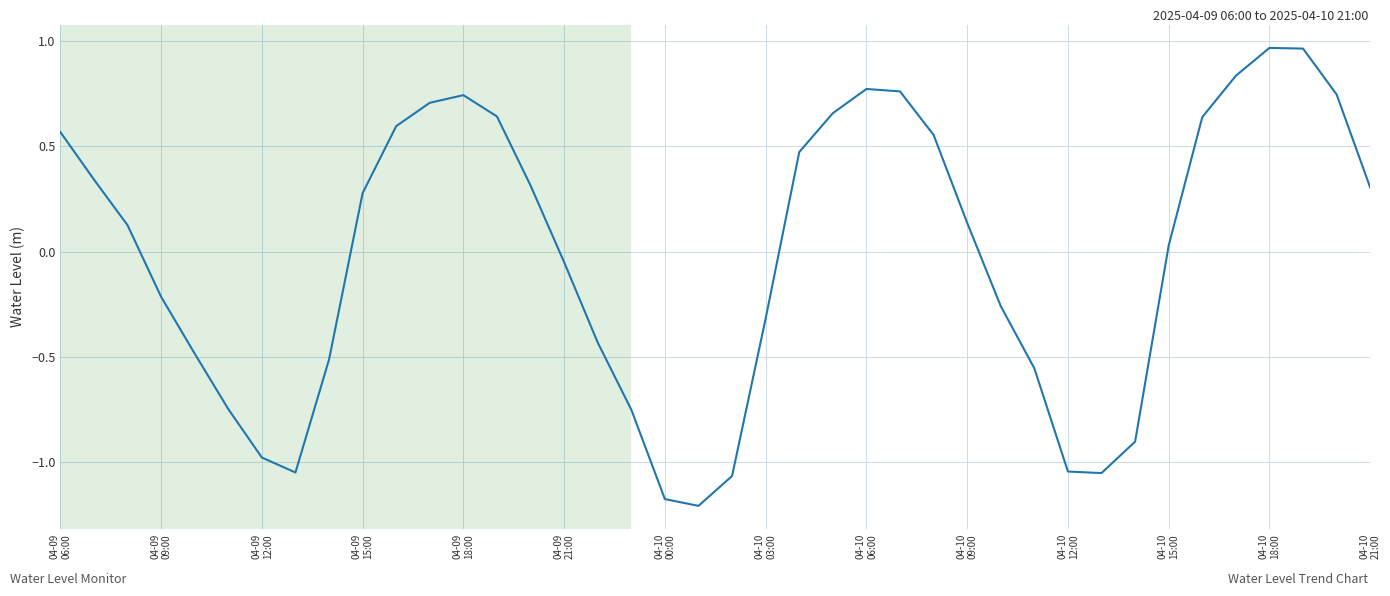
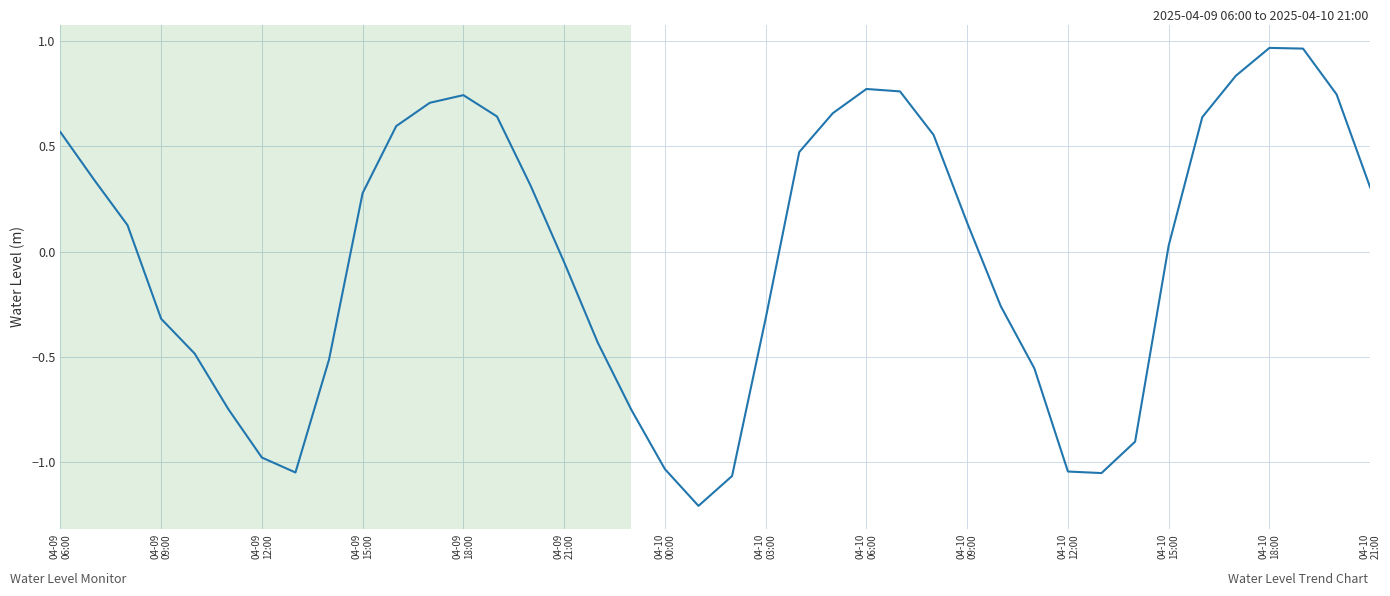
04-09 09:00: -0.22 -> -0.32
04-10 00:00: -1.18 -> -1.03
